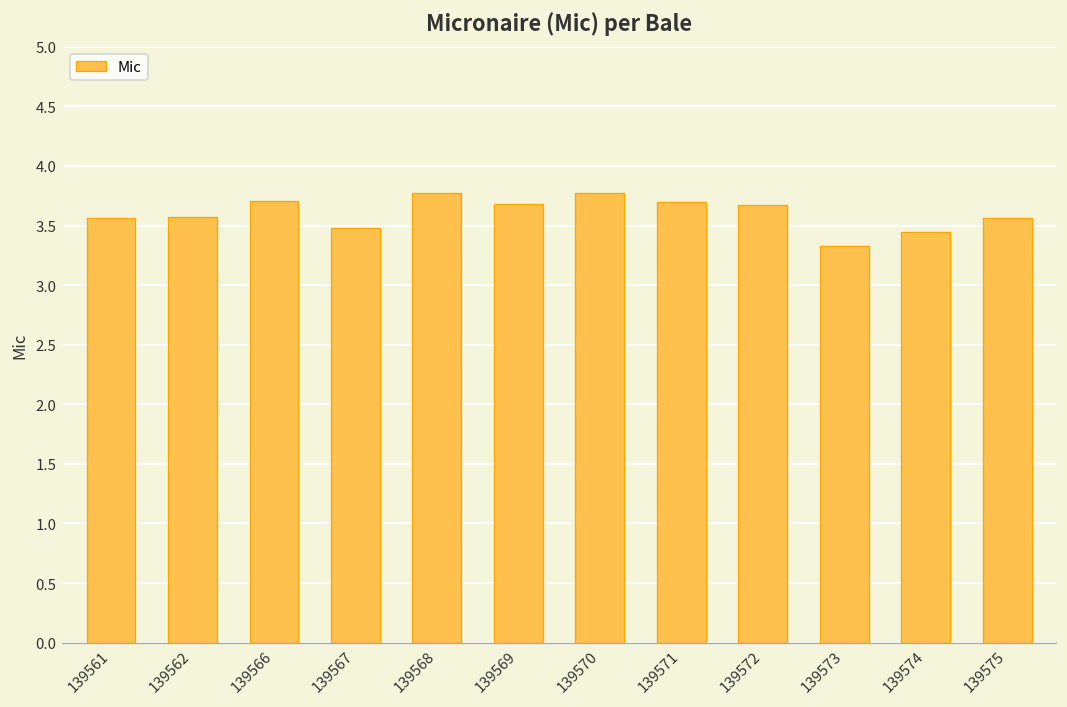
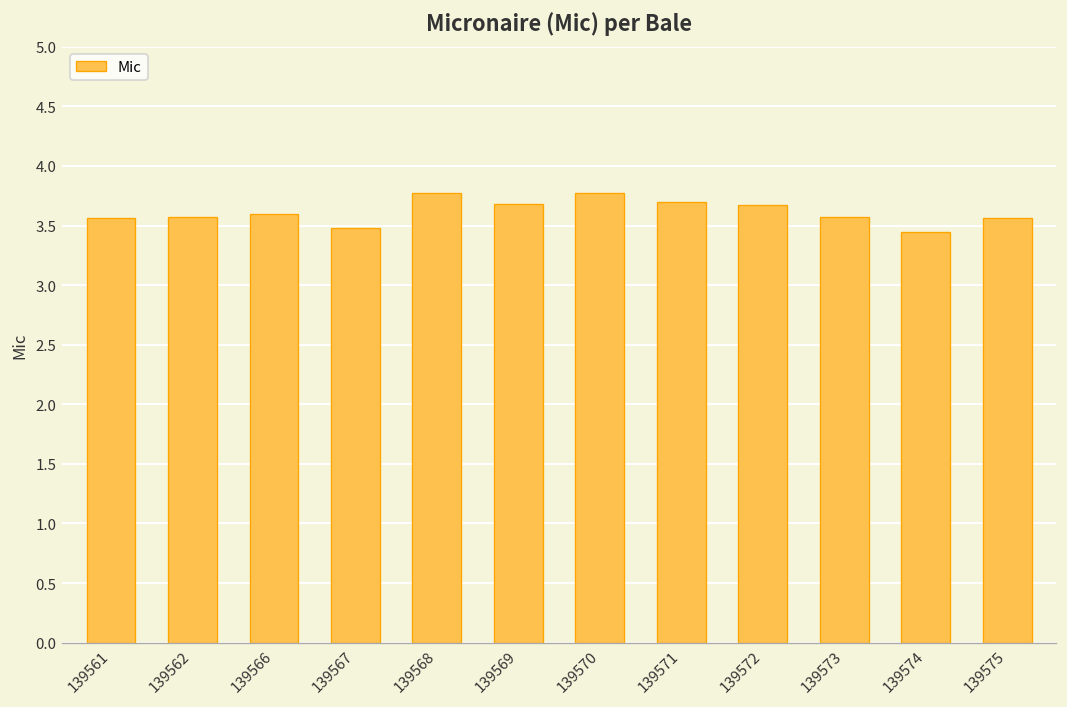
139566: 3.7 -> 3.6
139573: 3.3 -> 3.6
